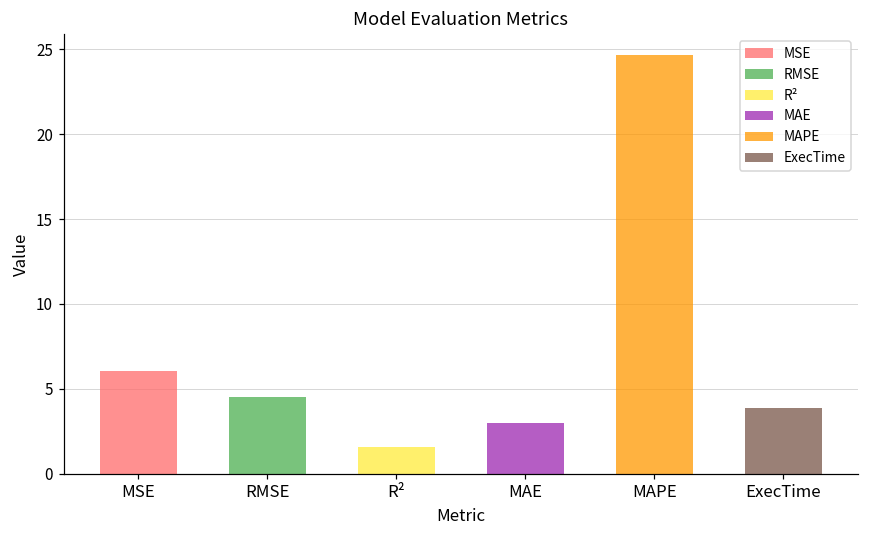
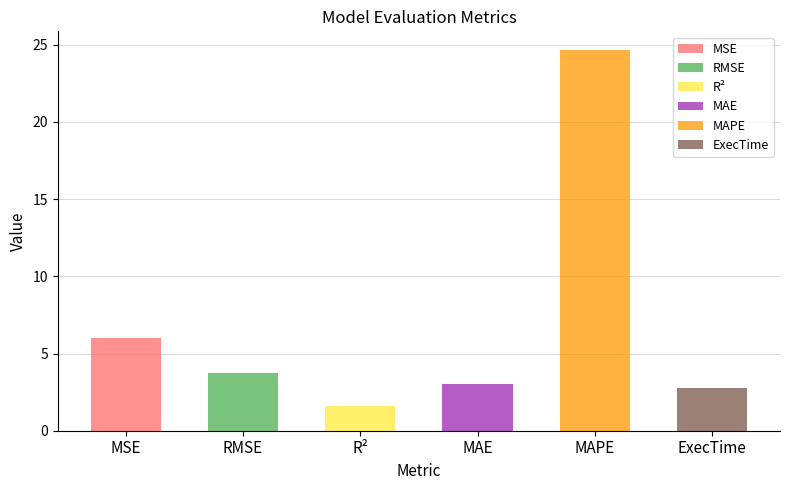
RMSE: 4.5 -> 3.7
ExecTime: 3.9 -> 2.8
